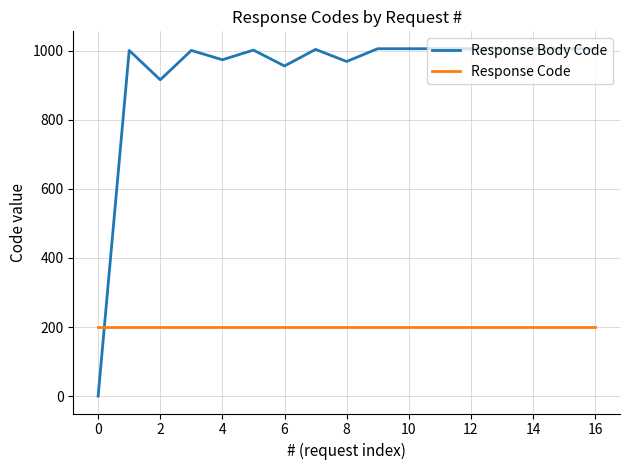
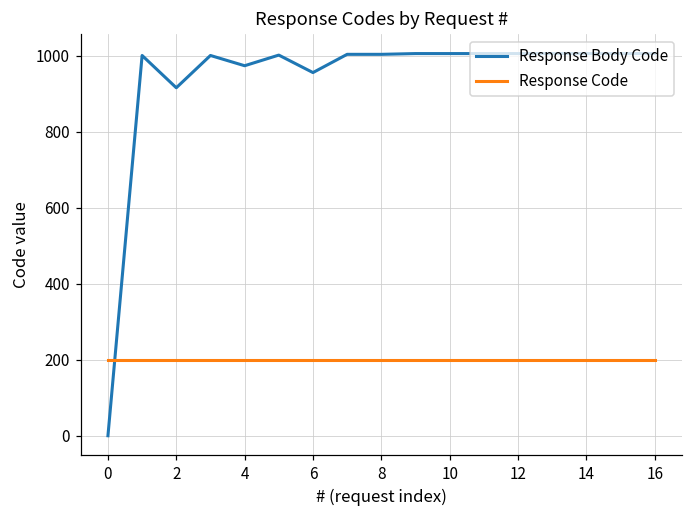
Response Body Code, 8: 970 -> 1000
